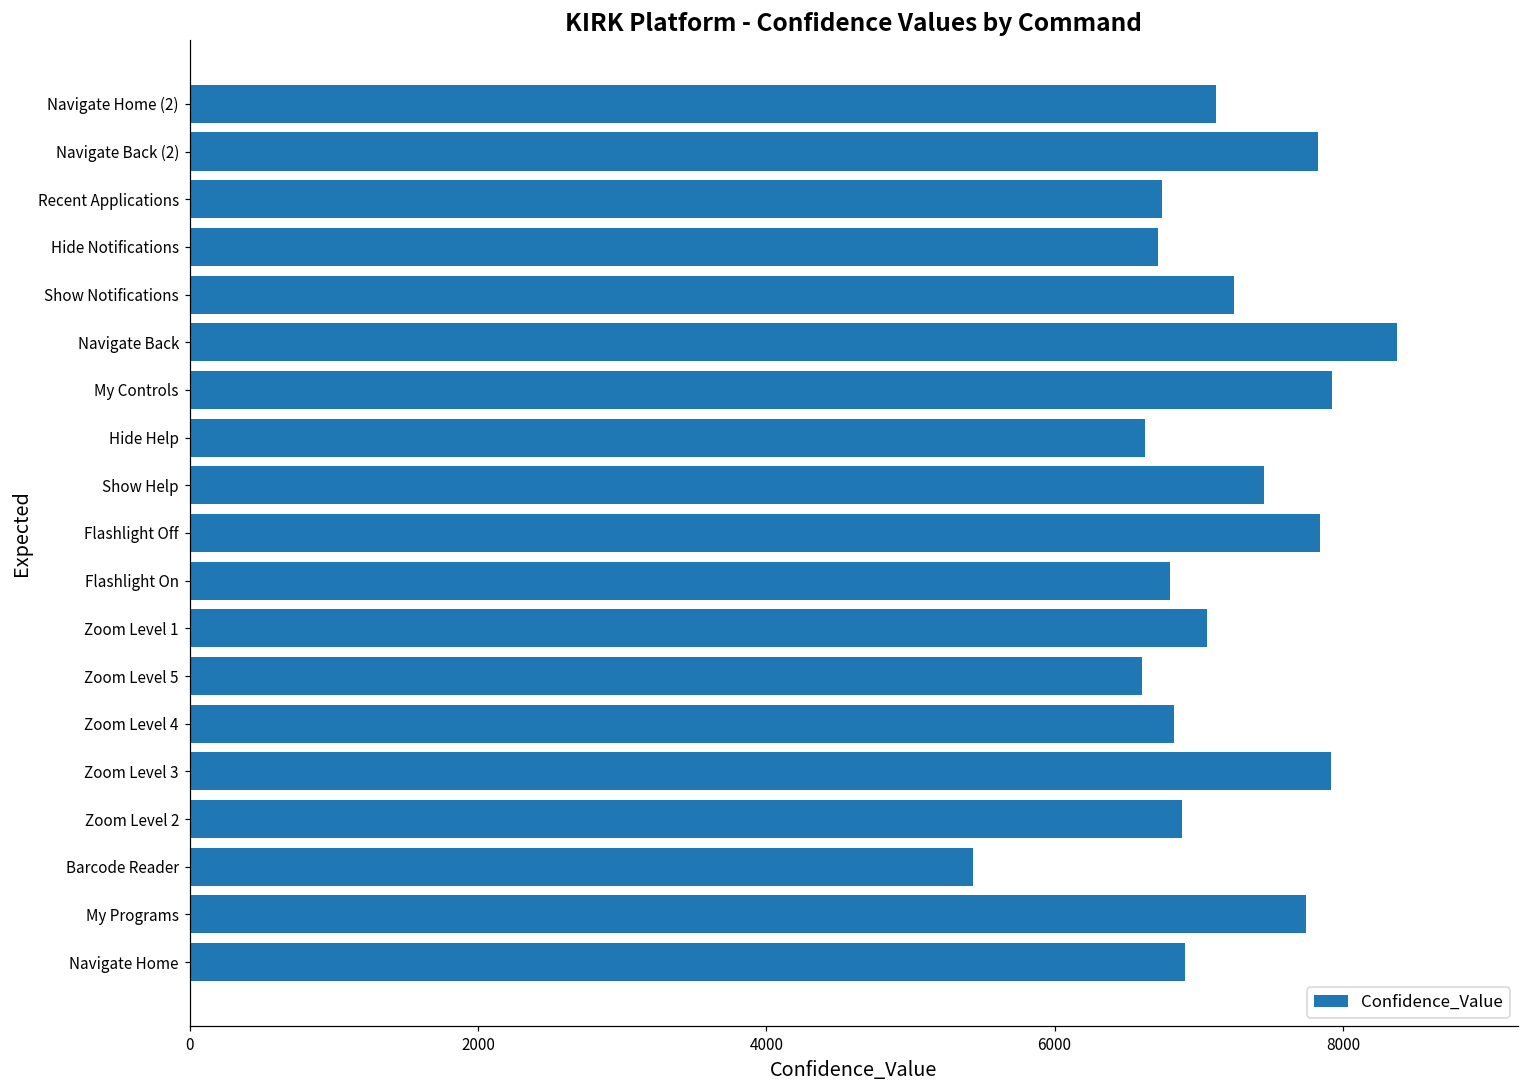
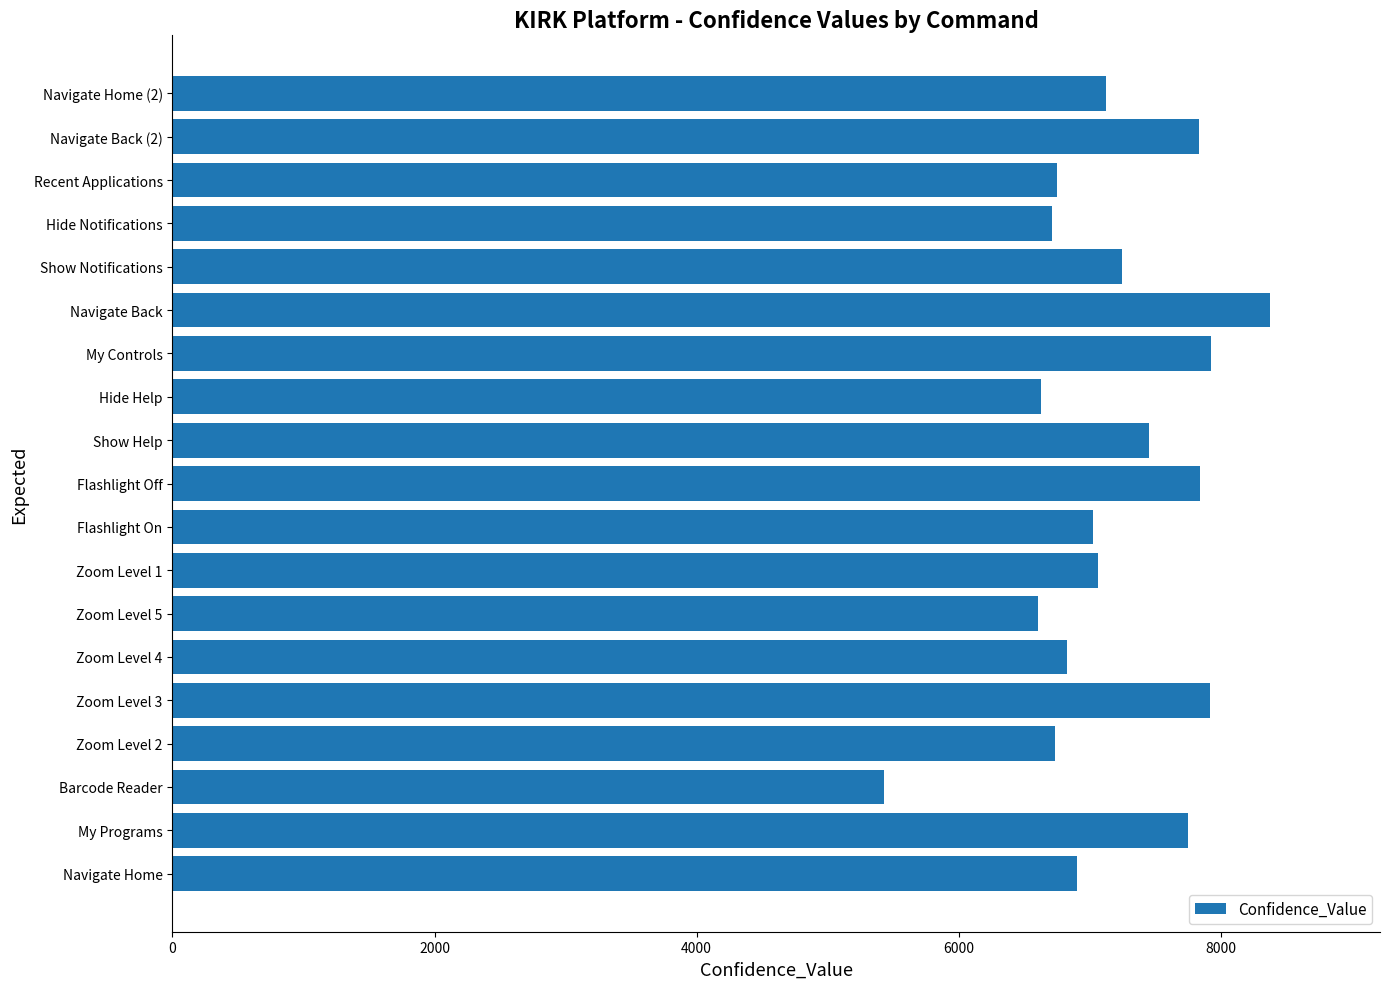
Flashlight On: 6800 -> 7020
Zoom Level 2: 6890 -> 6730
